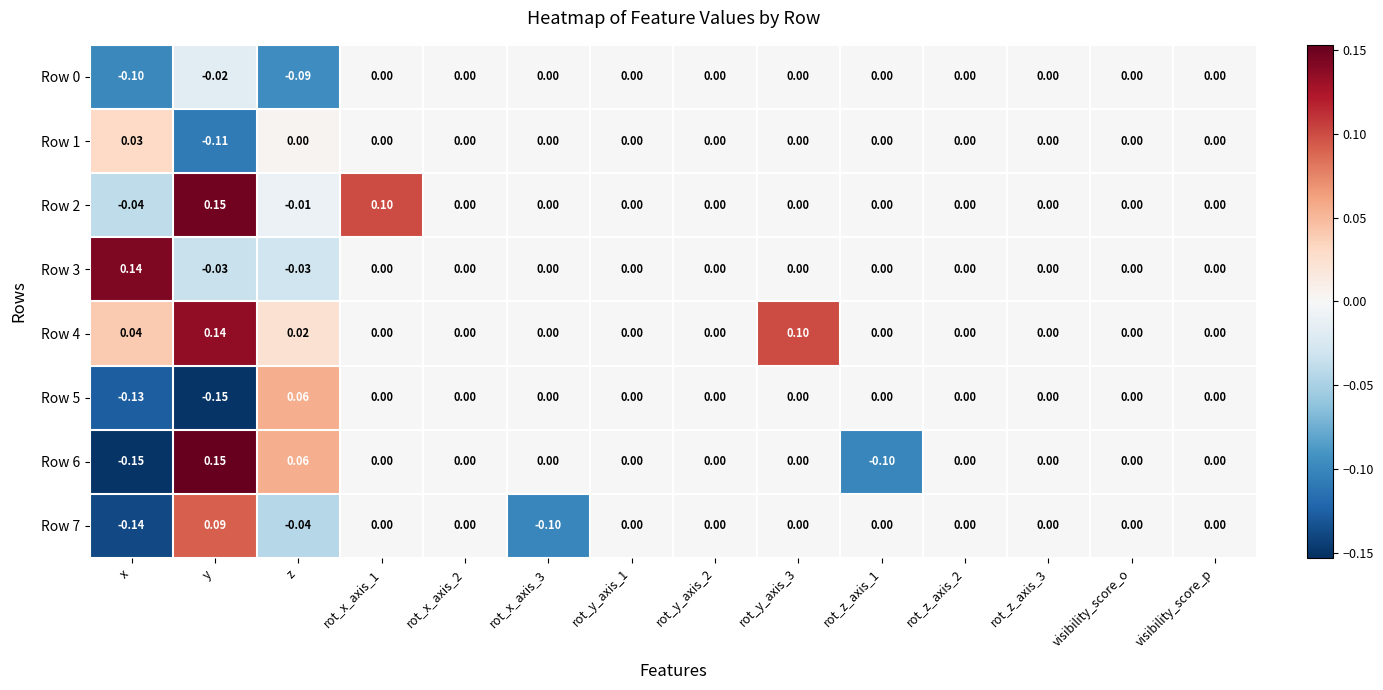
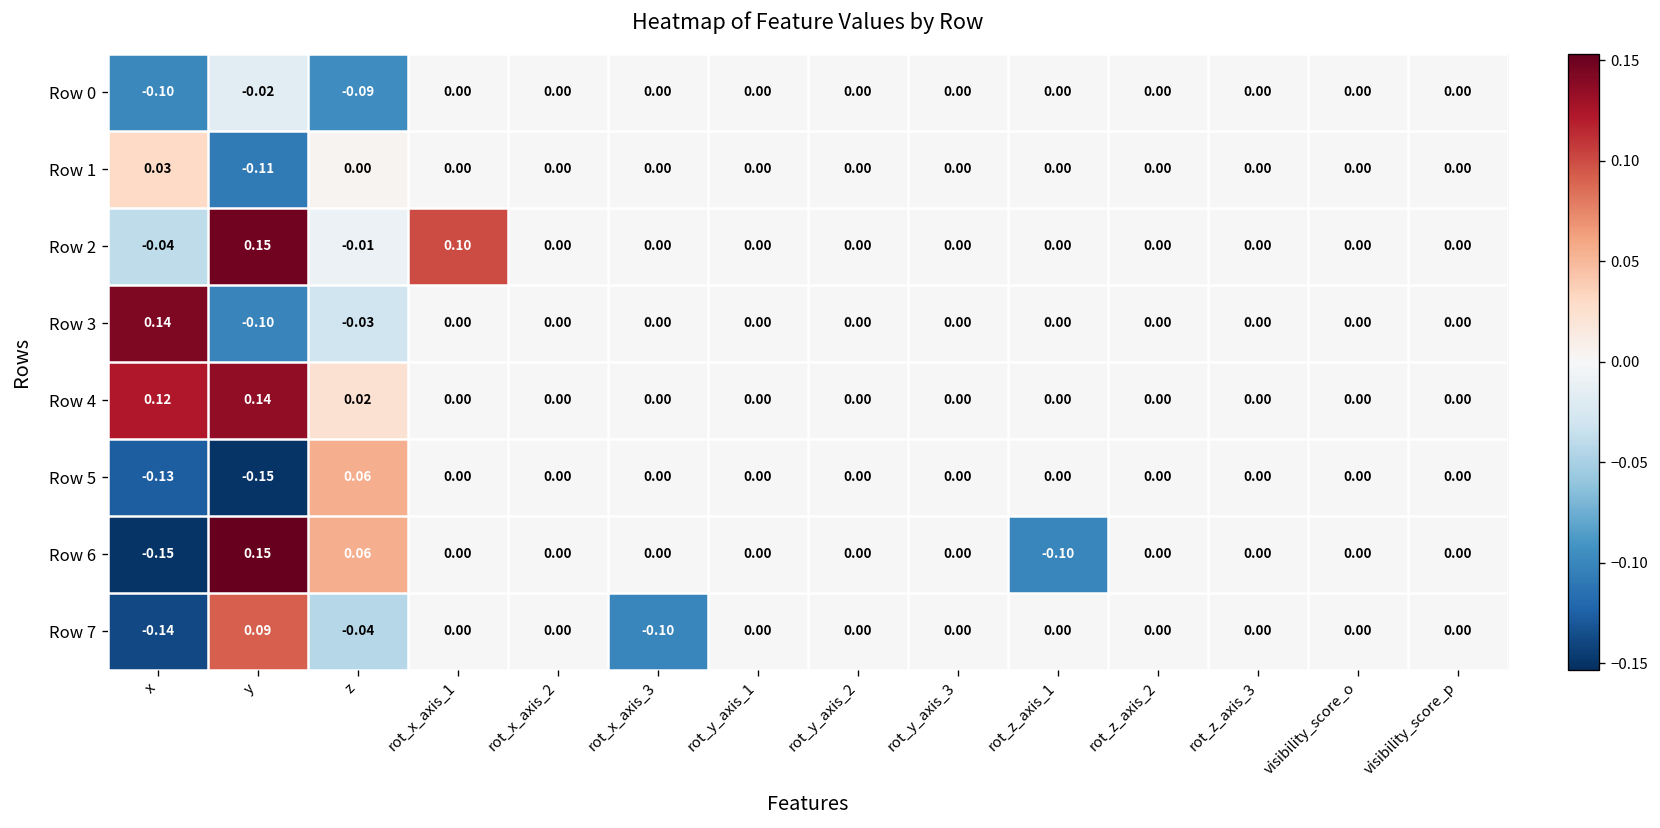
Row 3, y: -0.03 -> -0.10
Row 4, x: 0.04 -> 0.12
Row 4, rot_y_axis_3: 0.10 -> 0.00
